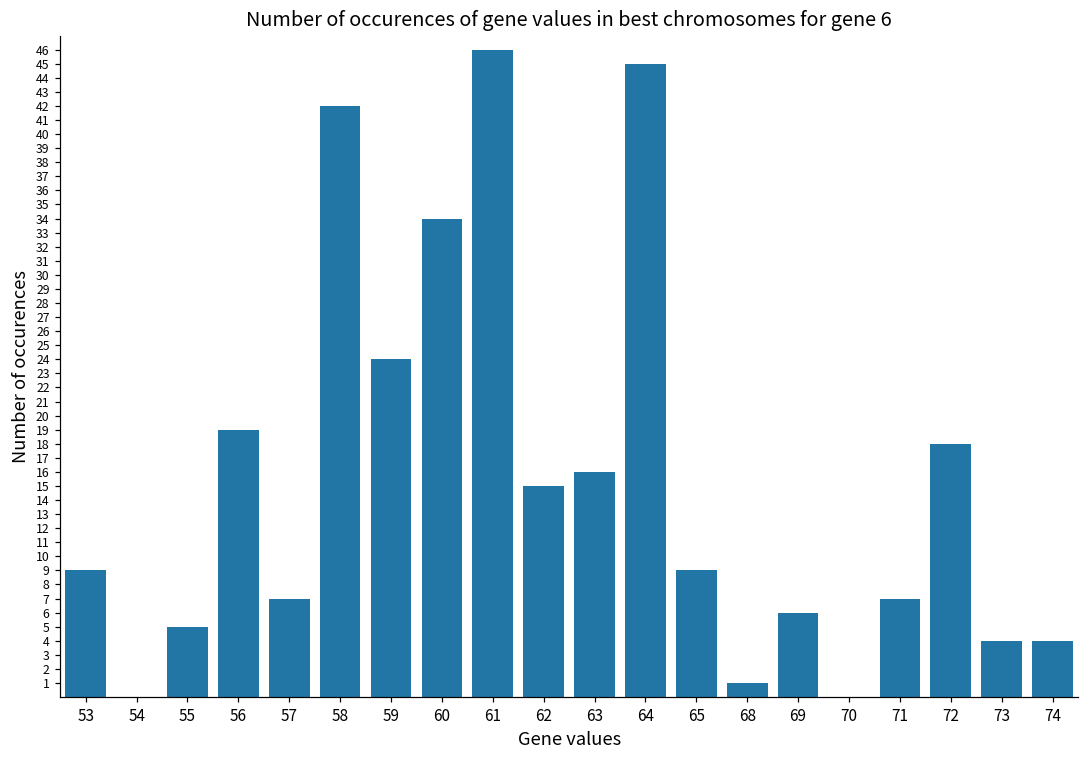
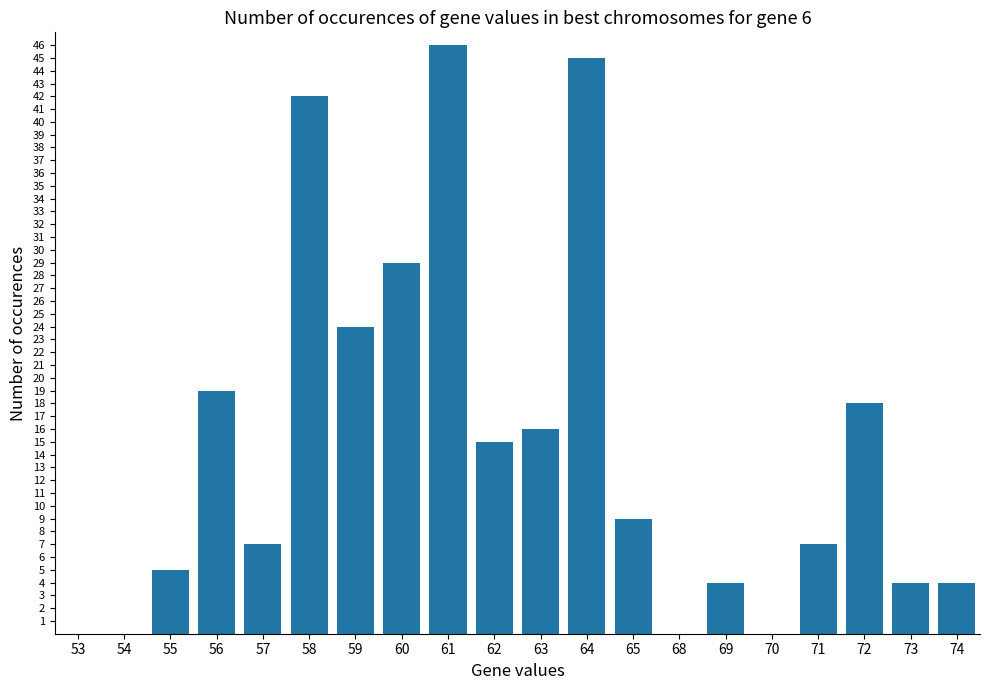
53: 9 -> 0
60: 34 -> 29
68: 1 -> 0
69: 6 -> 4
